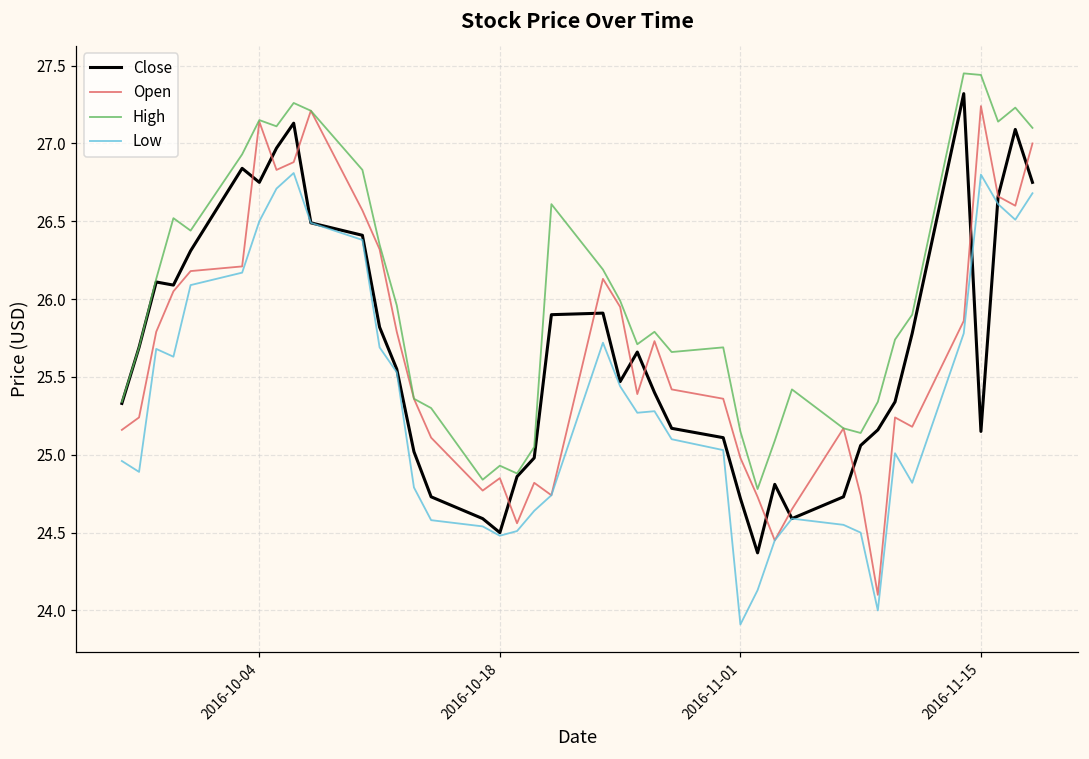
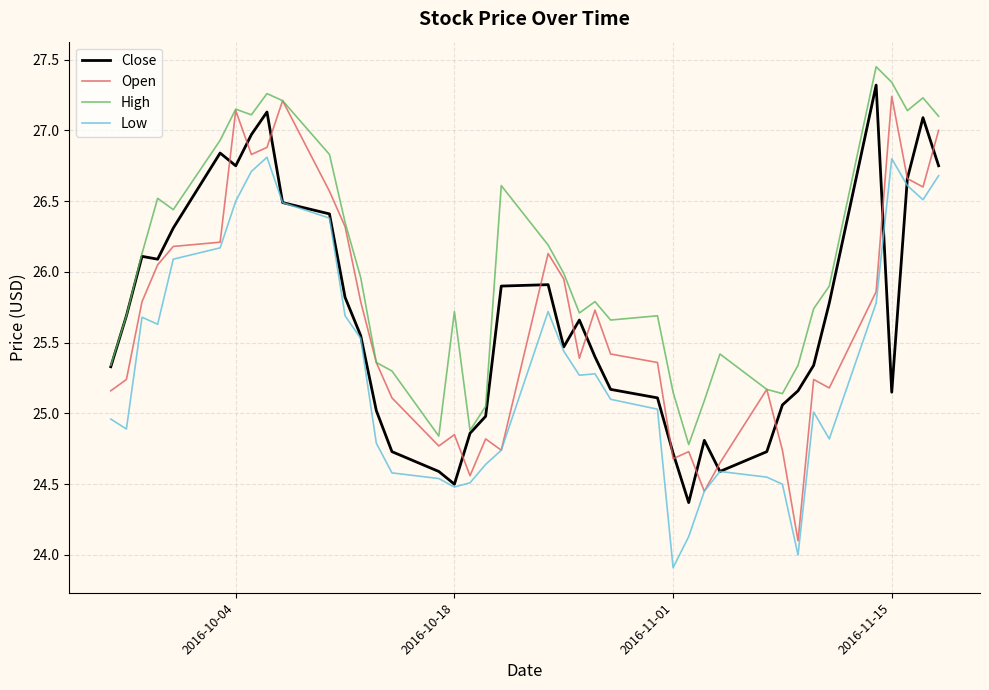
High, 2016-10-18: 24.93 -> 25.72
Open, 2016-11-01: 24.98 -> 24.68
High, 2016-11-15: 27.44 -> 27.34
